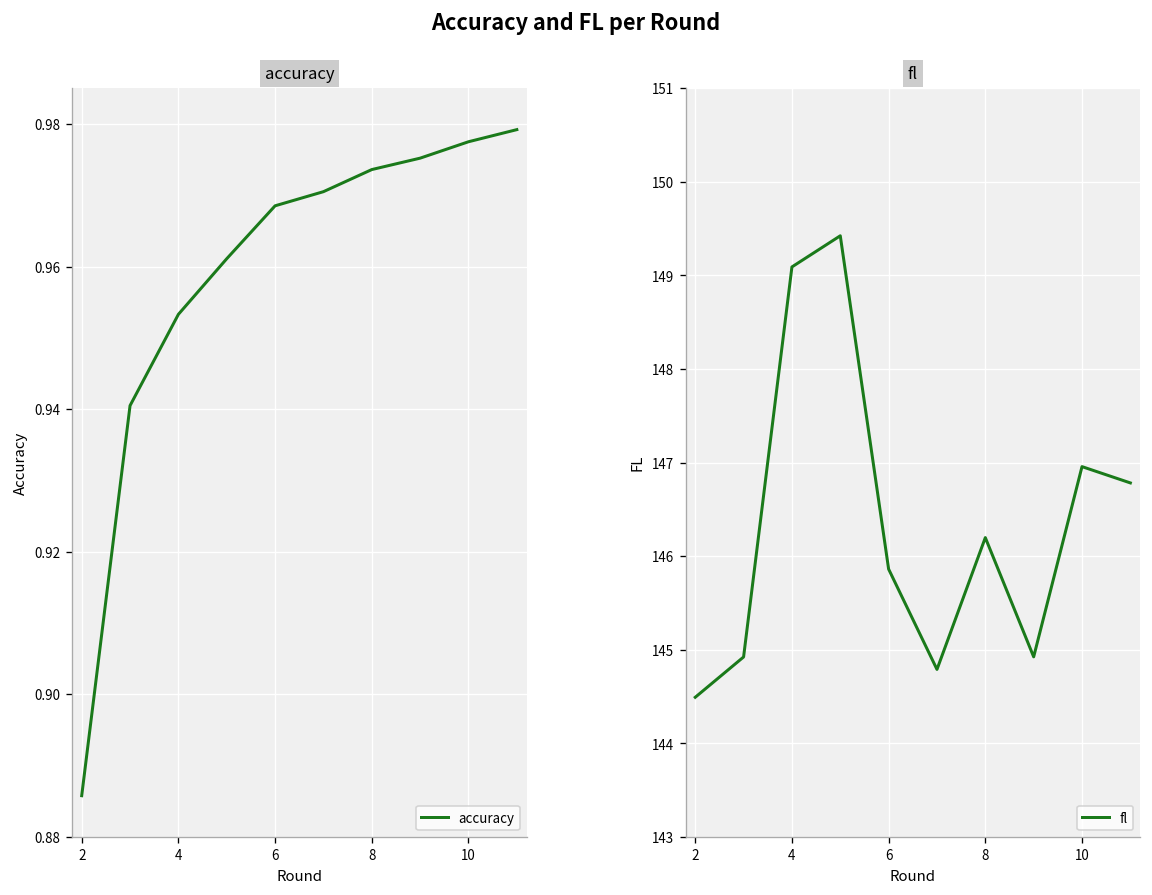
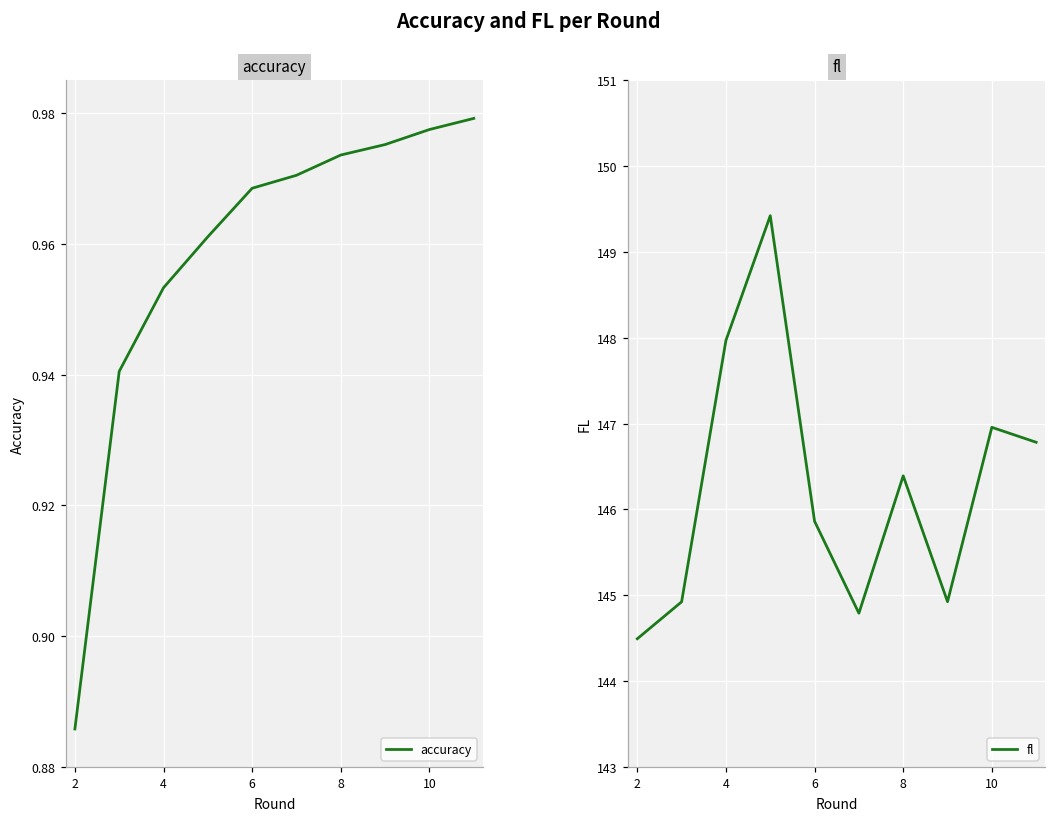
fl, 4: 149.1 -> 148.0
fl, 8: 146.2 -> 146.4
